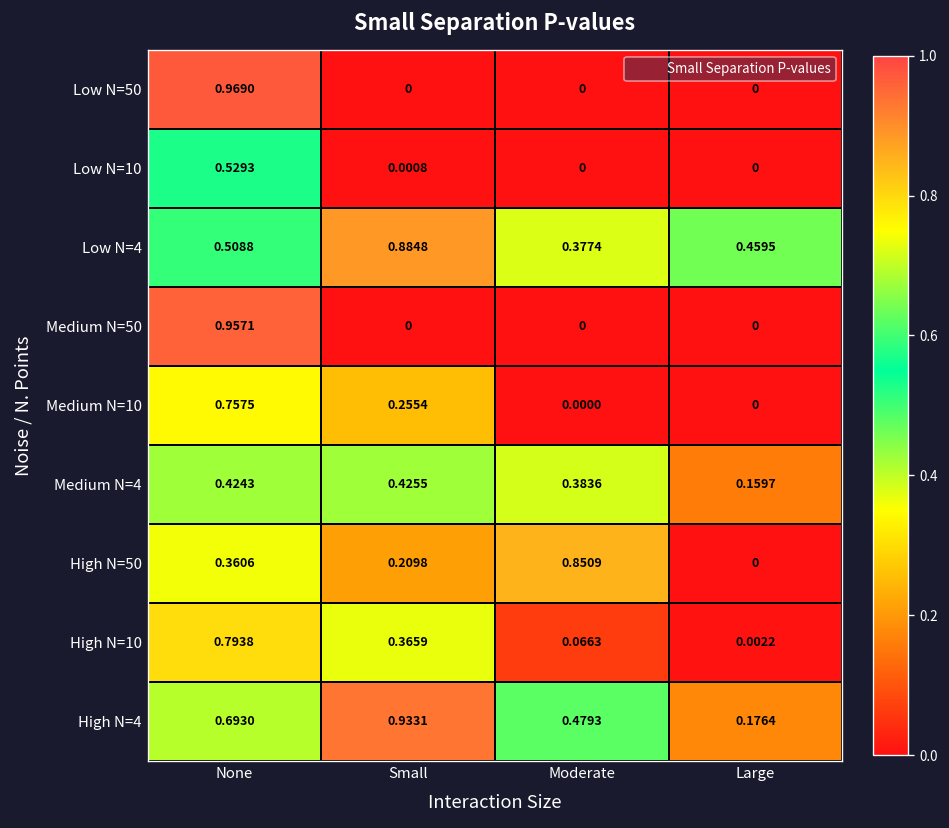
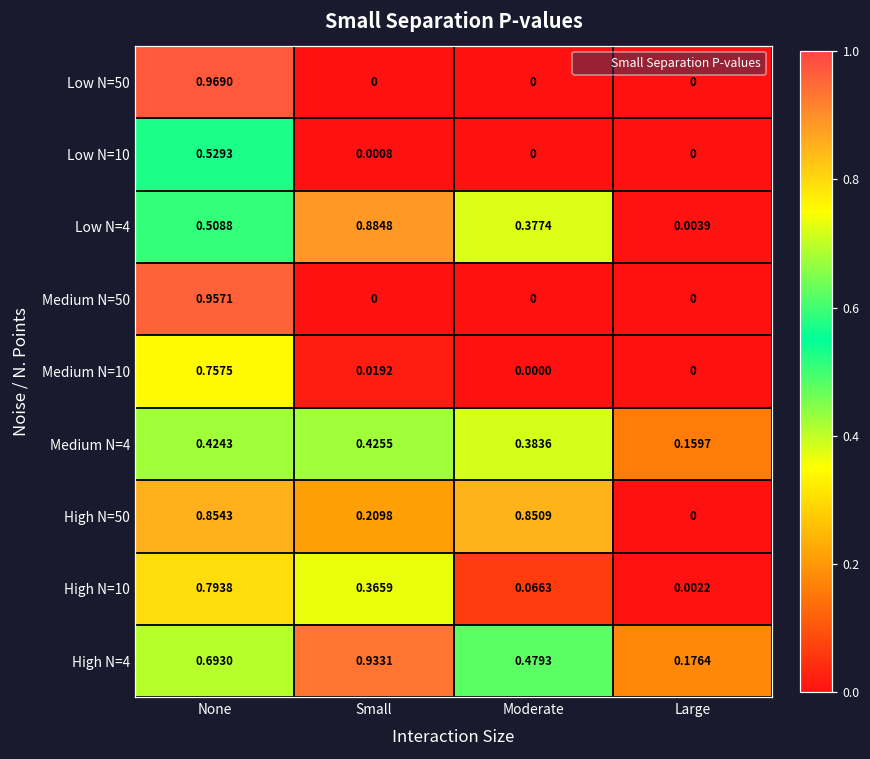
Low N=4, Large: 0.4595 -> 0.0039
Medium N=10, Small: 0.2554 -> 0.0192
High N=50, None: 0.3606 -> 0.8543
